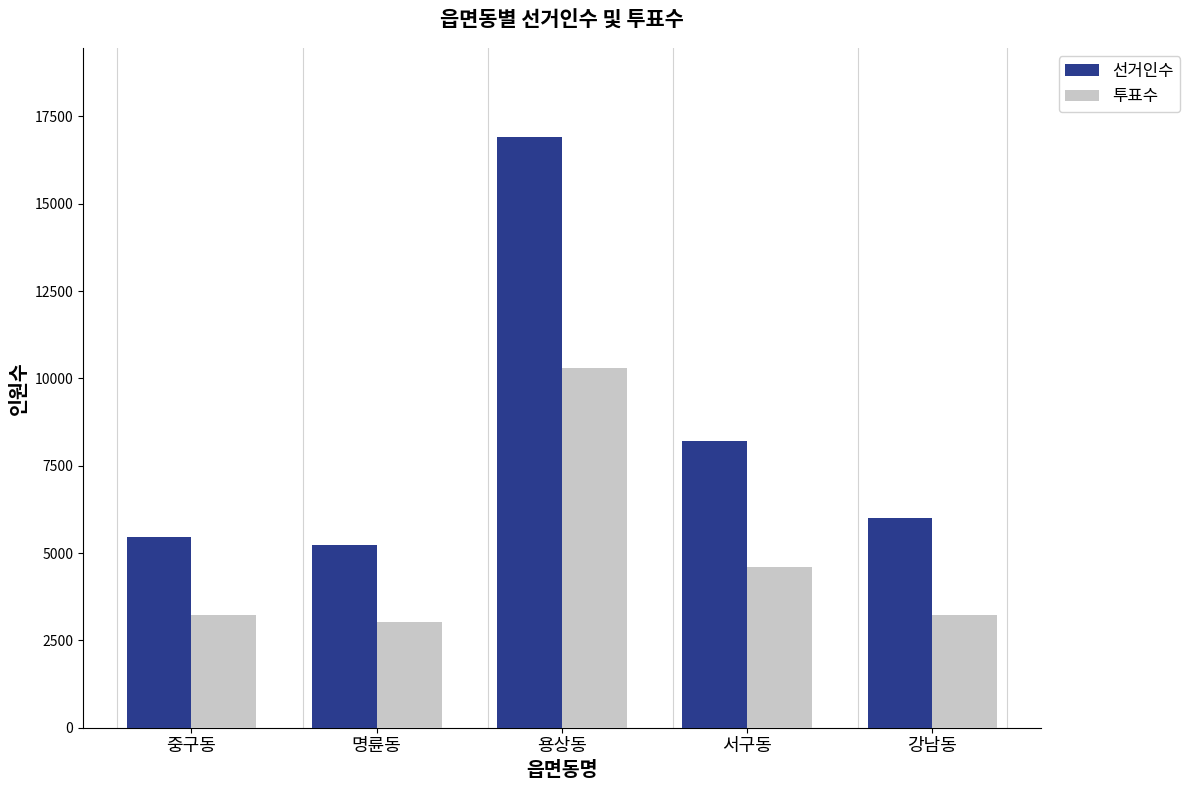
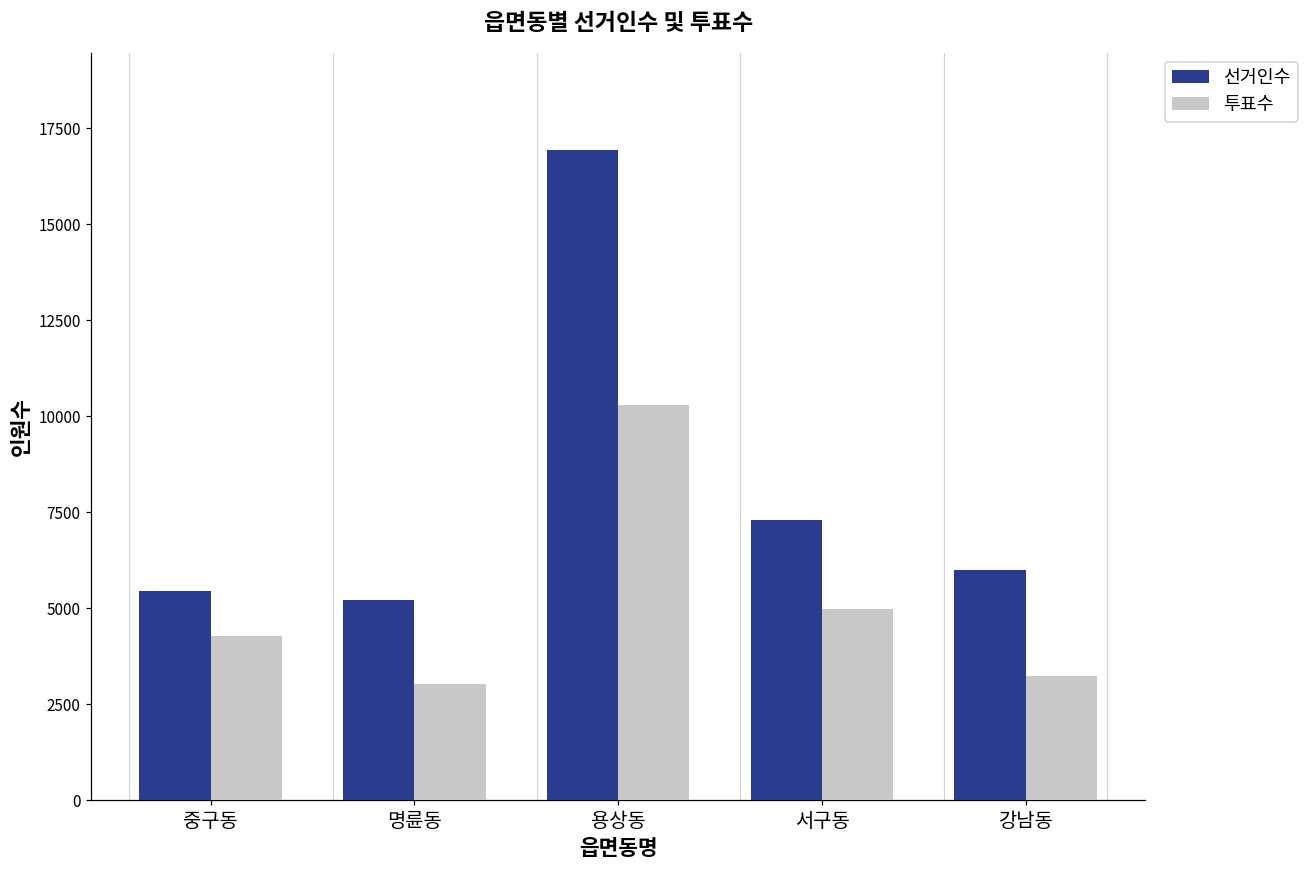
투표수, 중구동: 3200 -> 4300
선거인수, 서구동: 8200 -> 7300
투표수, 서구동: 4600 -> 5000
